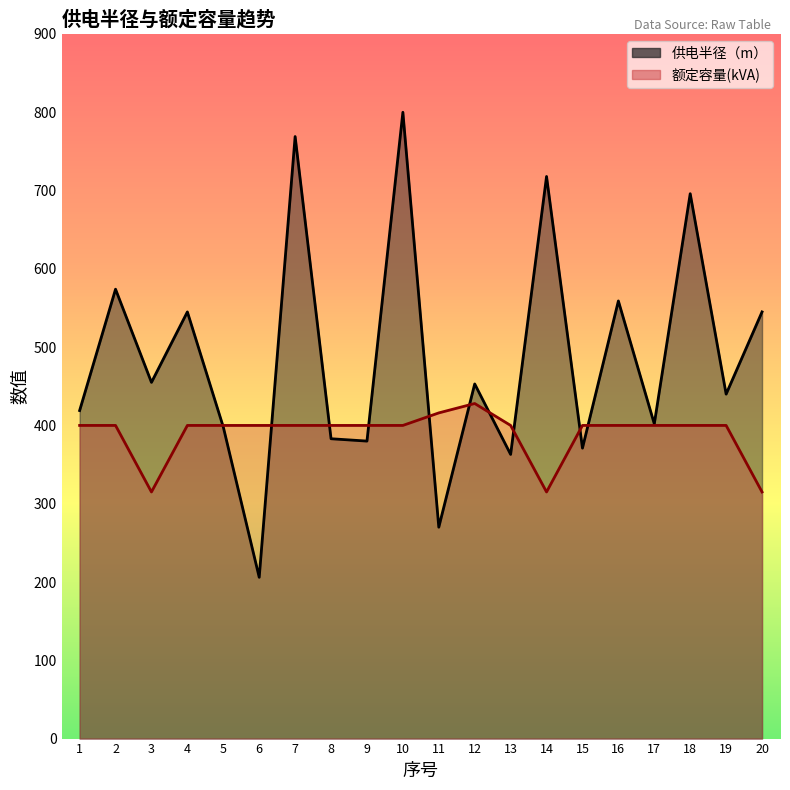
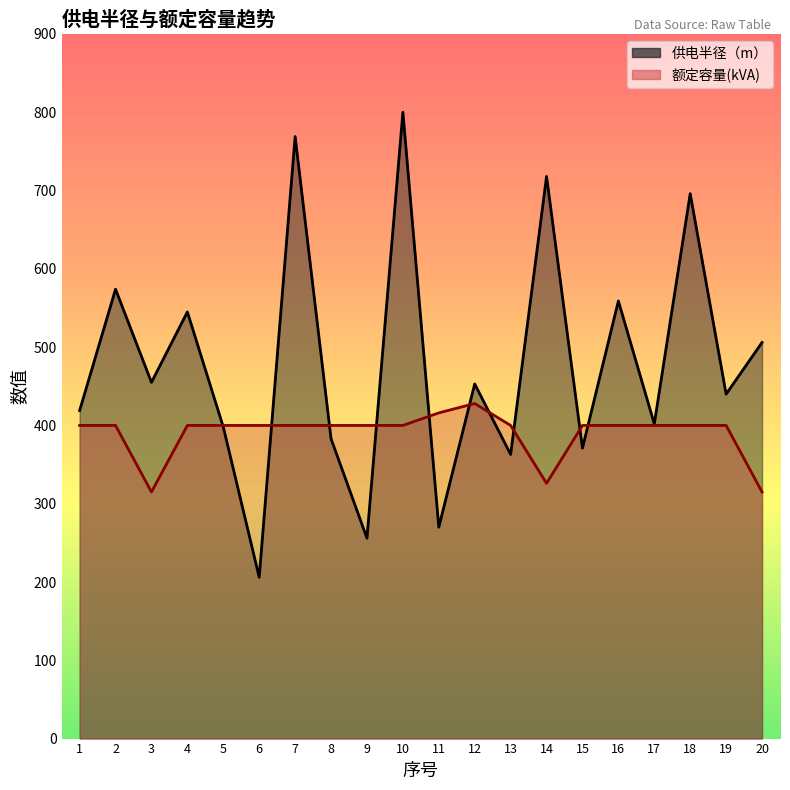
供电半径（m）, 9: 380 -> 260
额定容量(kVA), 14: 320 -> 330
供电半径（m）, 20: 550 -> 510
